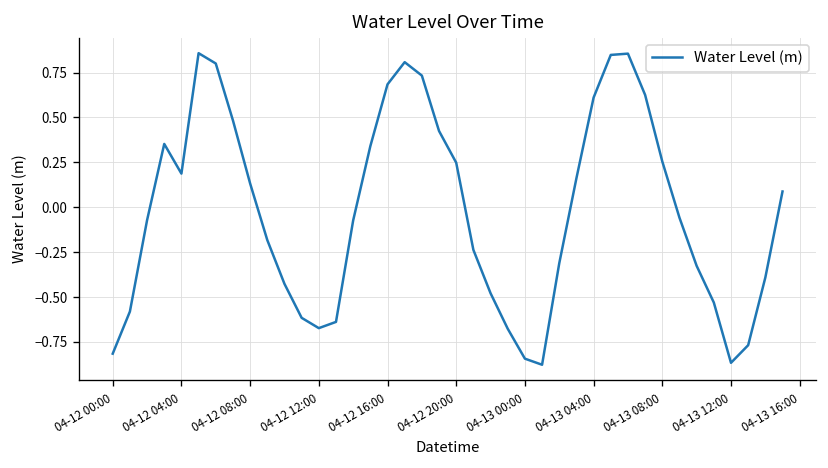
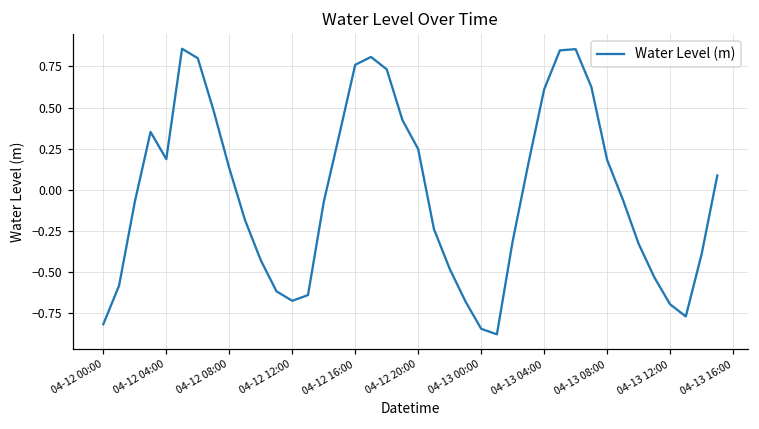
04-12 16:00: 0.68 -> 0.76
04-13 08:00: 0.25 -> 0.18
04-13 12:00: -0.87 -> -0.69
